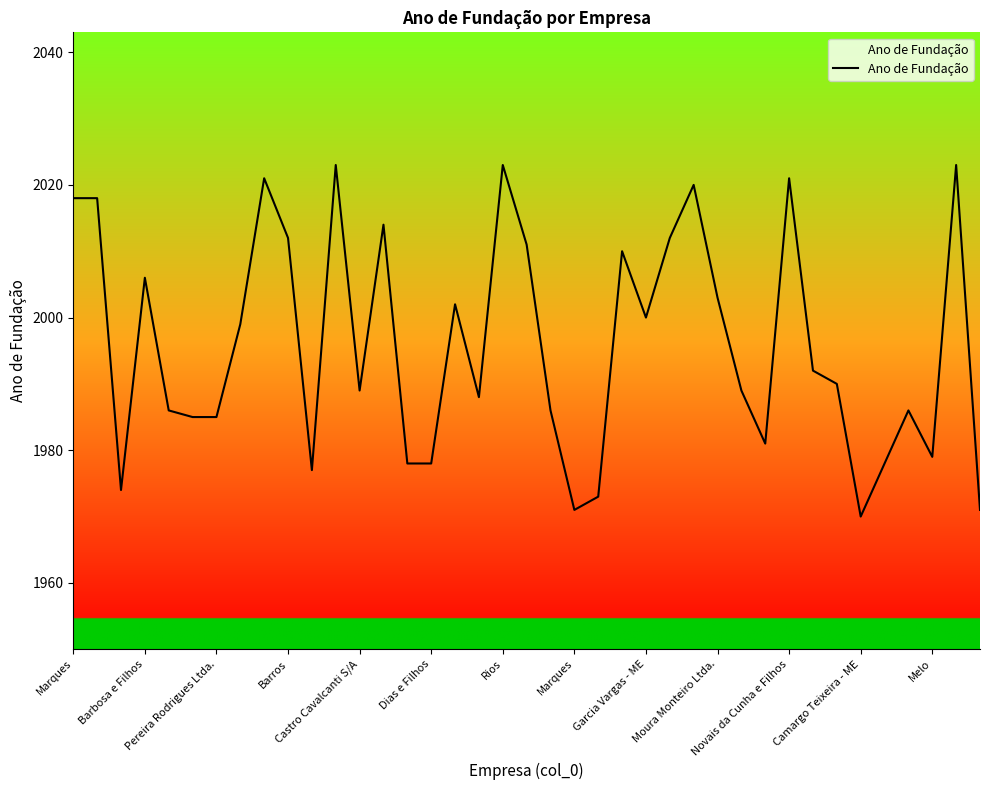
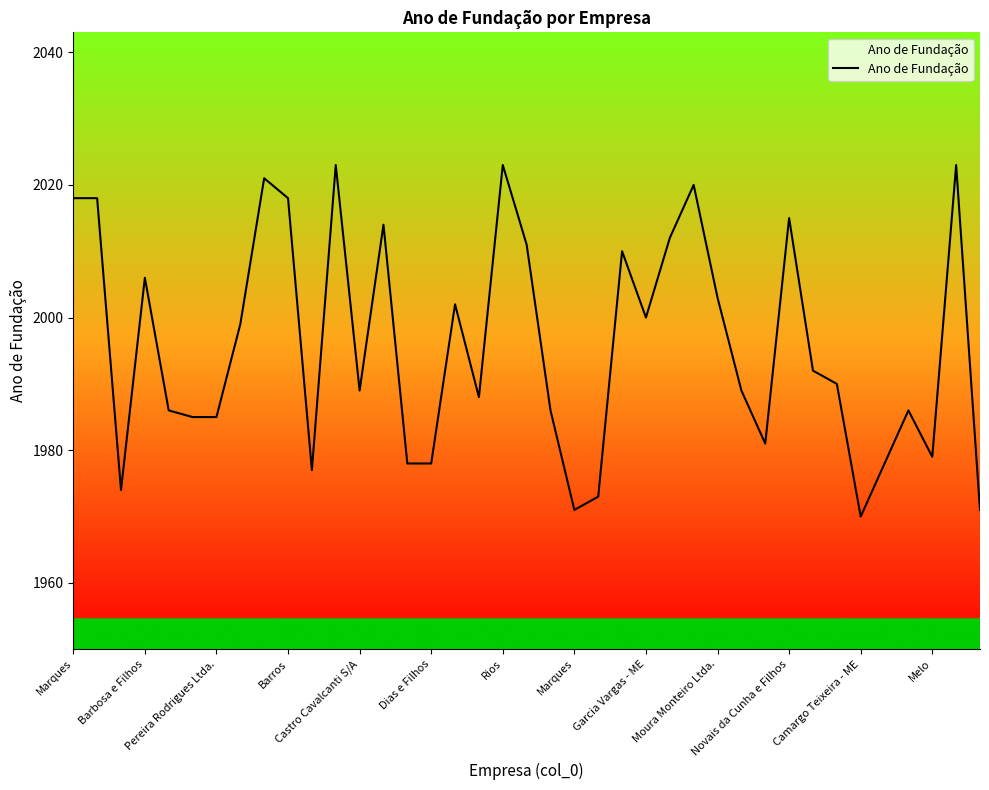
Barros: 2012 -> 2018
Novais da Cunha e Filhos: 2021 -> 2015
